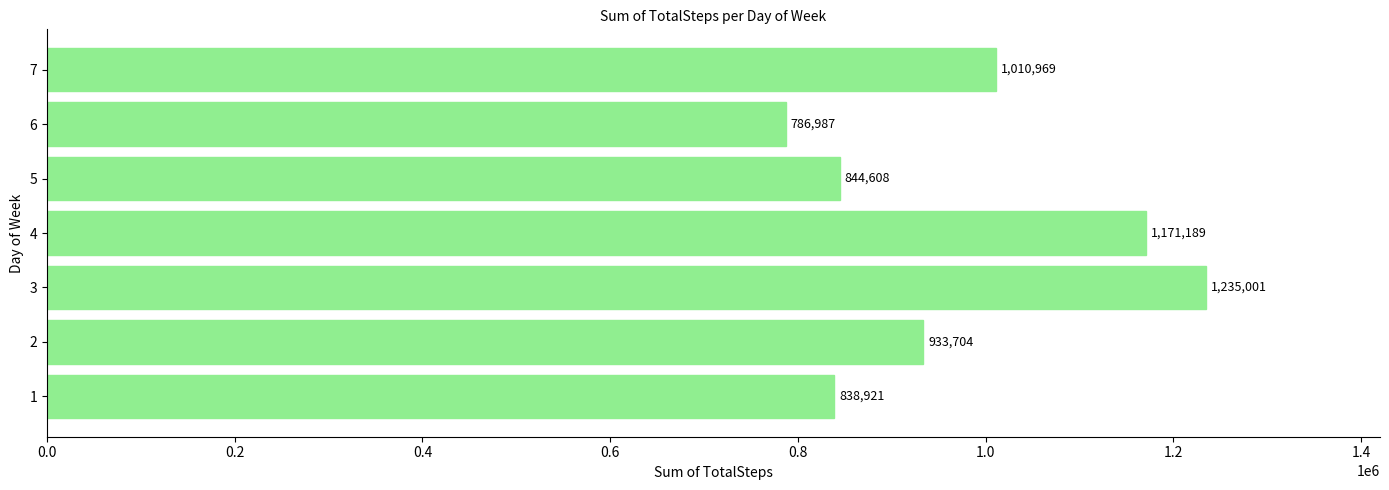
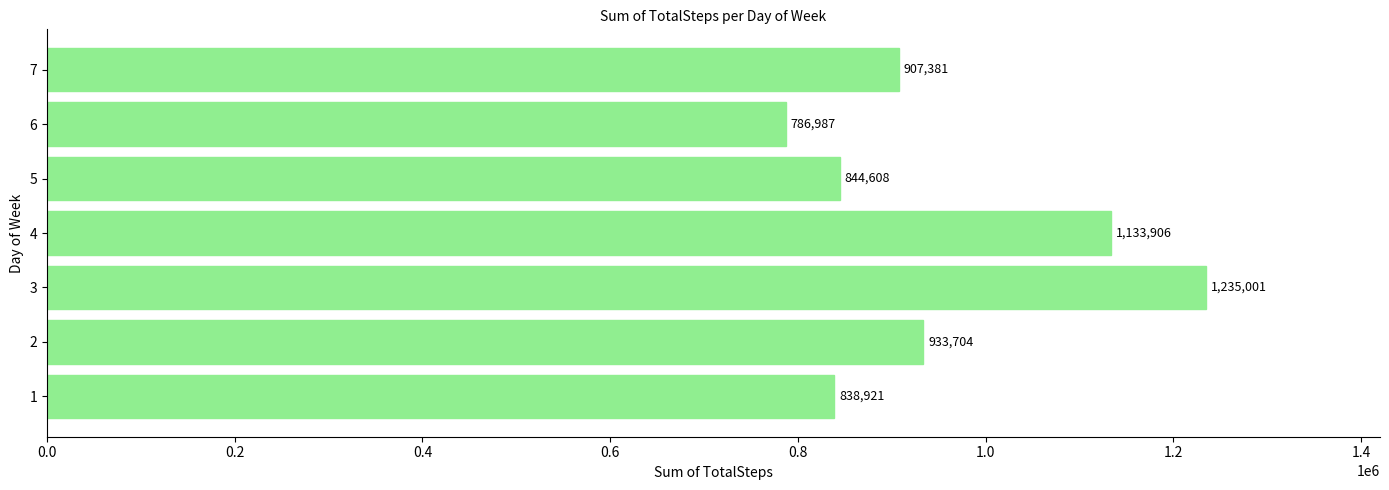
7: 1,010,969 -> 907,381
4: 1,171,189 -> 1,133,906
